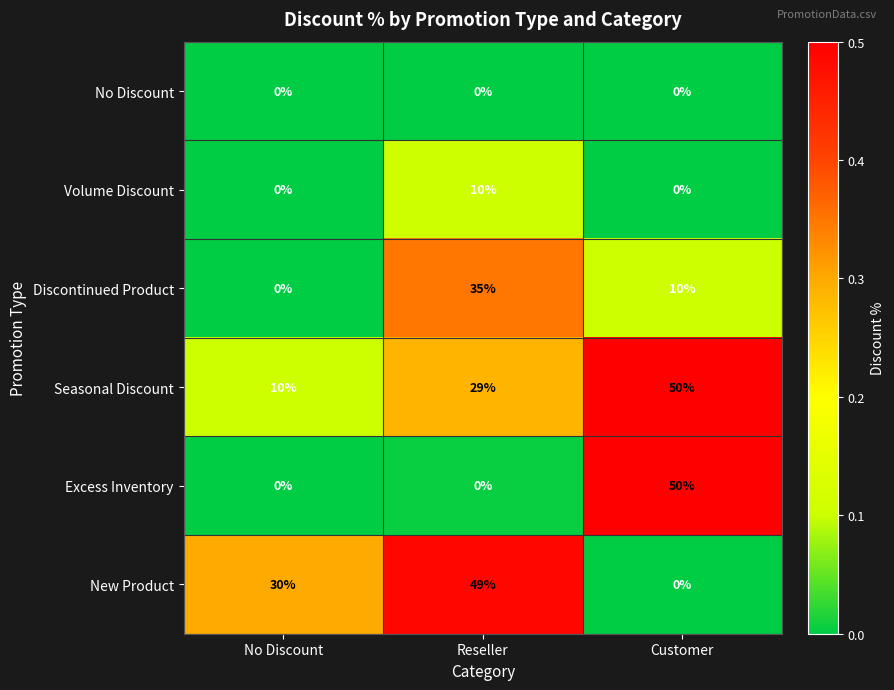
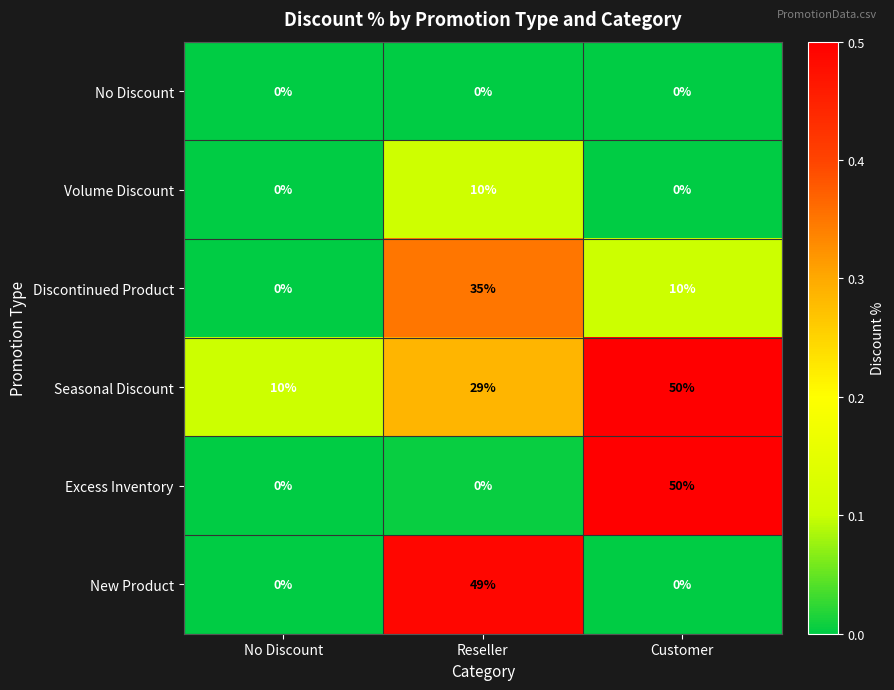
New Product, No Discount: 30% -> 0%
